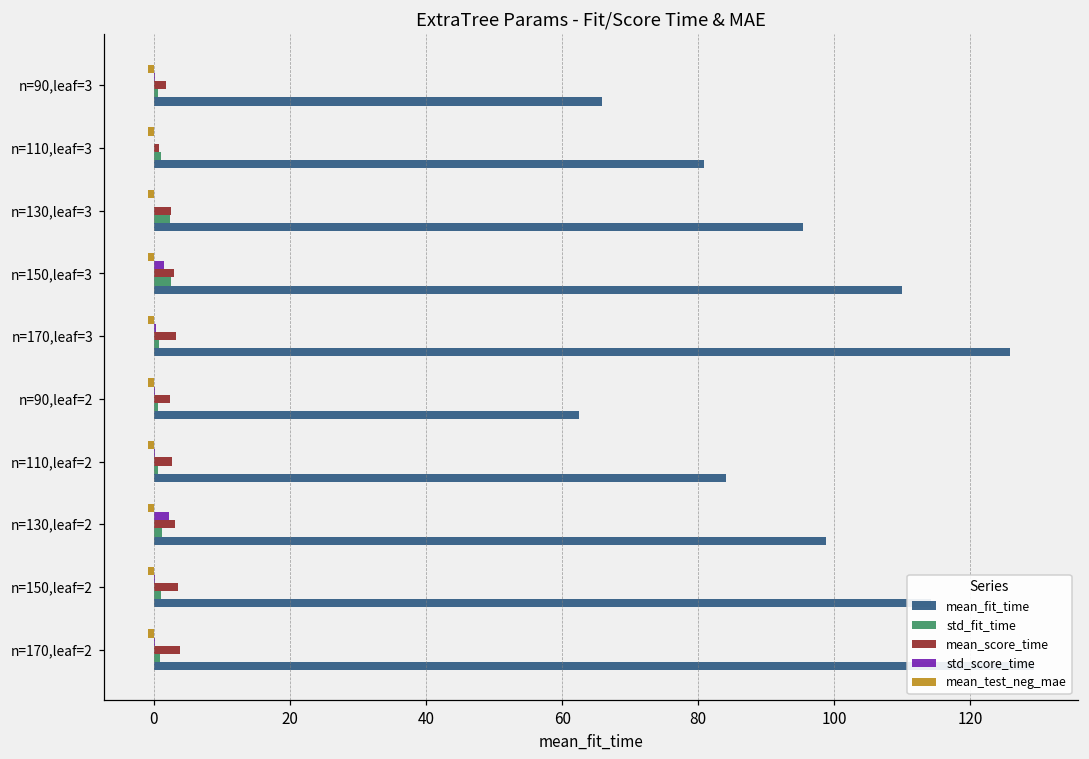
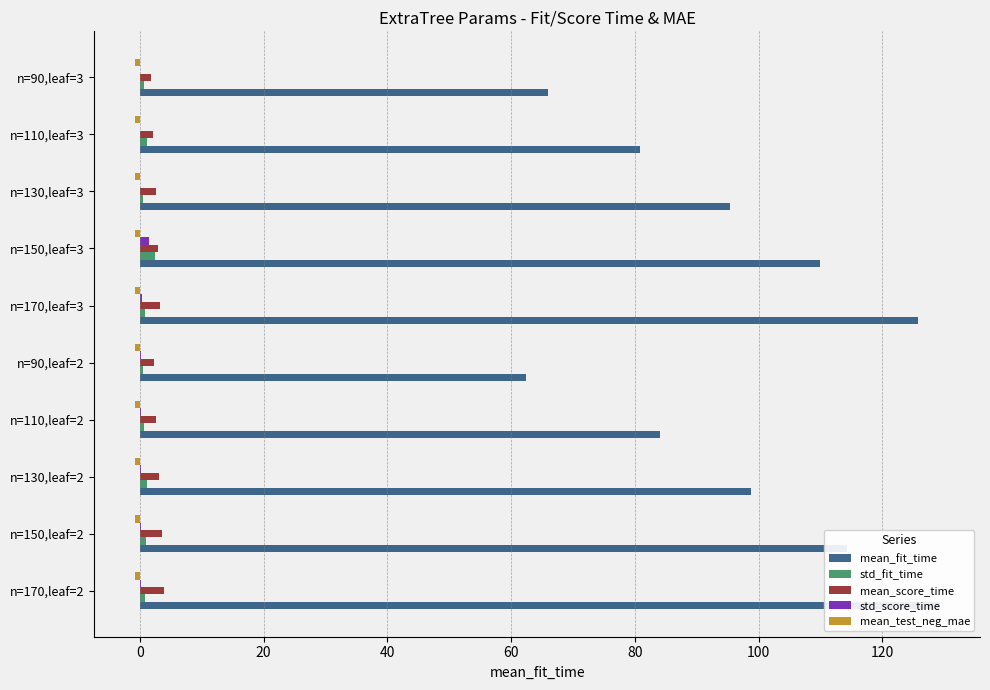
mean_score_time, n=110,leaf=3: 1 -> 2
std_fit_time, n=130,leaf=3: 2 -> 1
std_score_time, n=130,leaf=2: 2 -> 0
